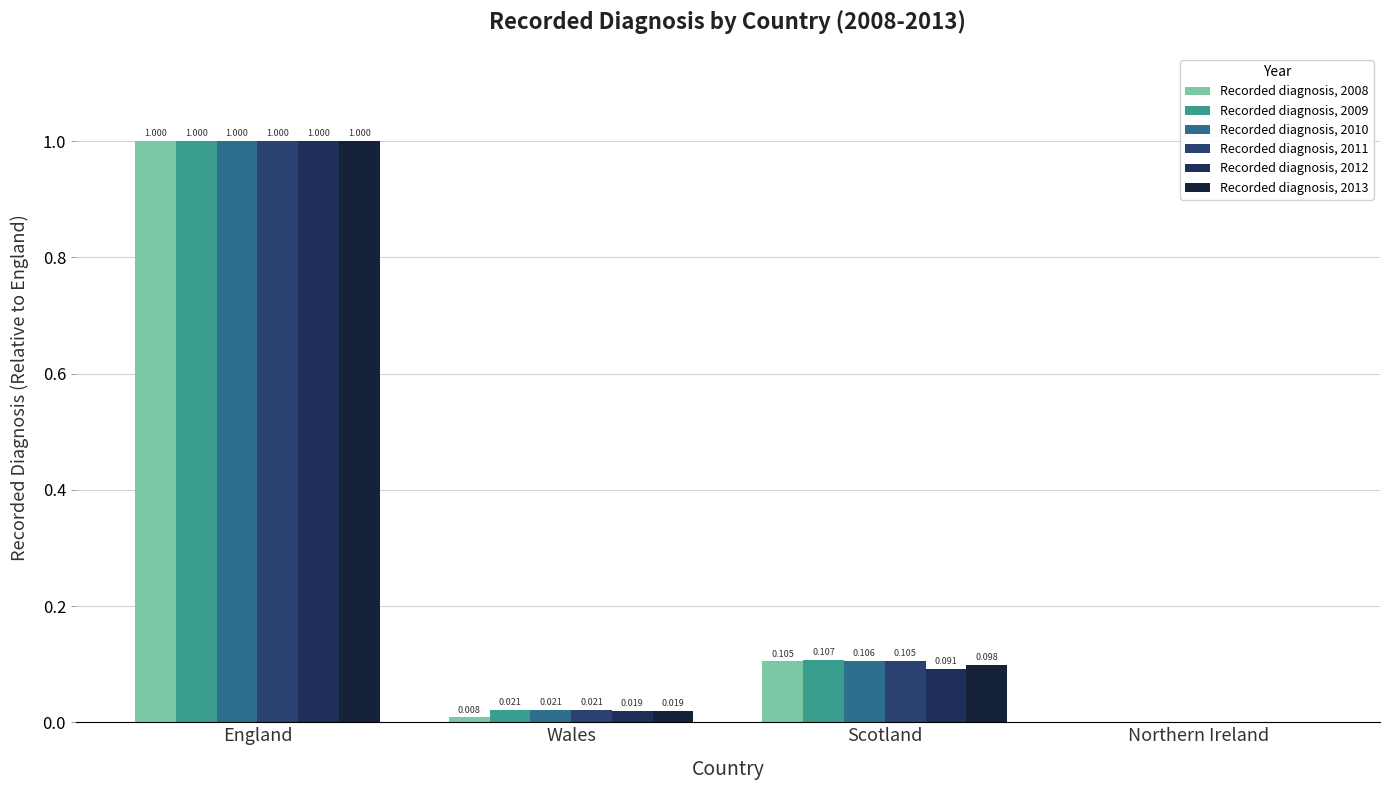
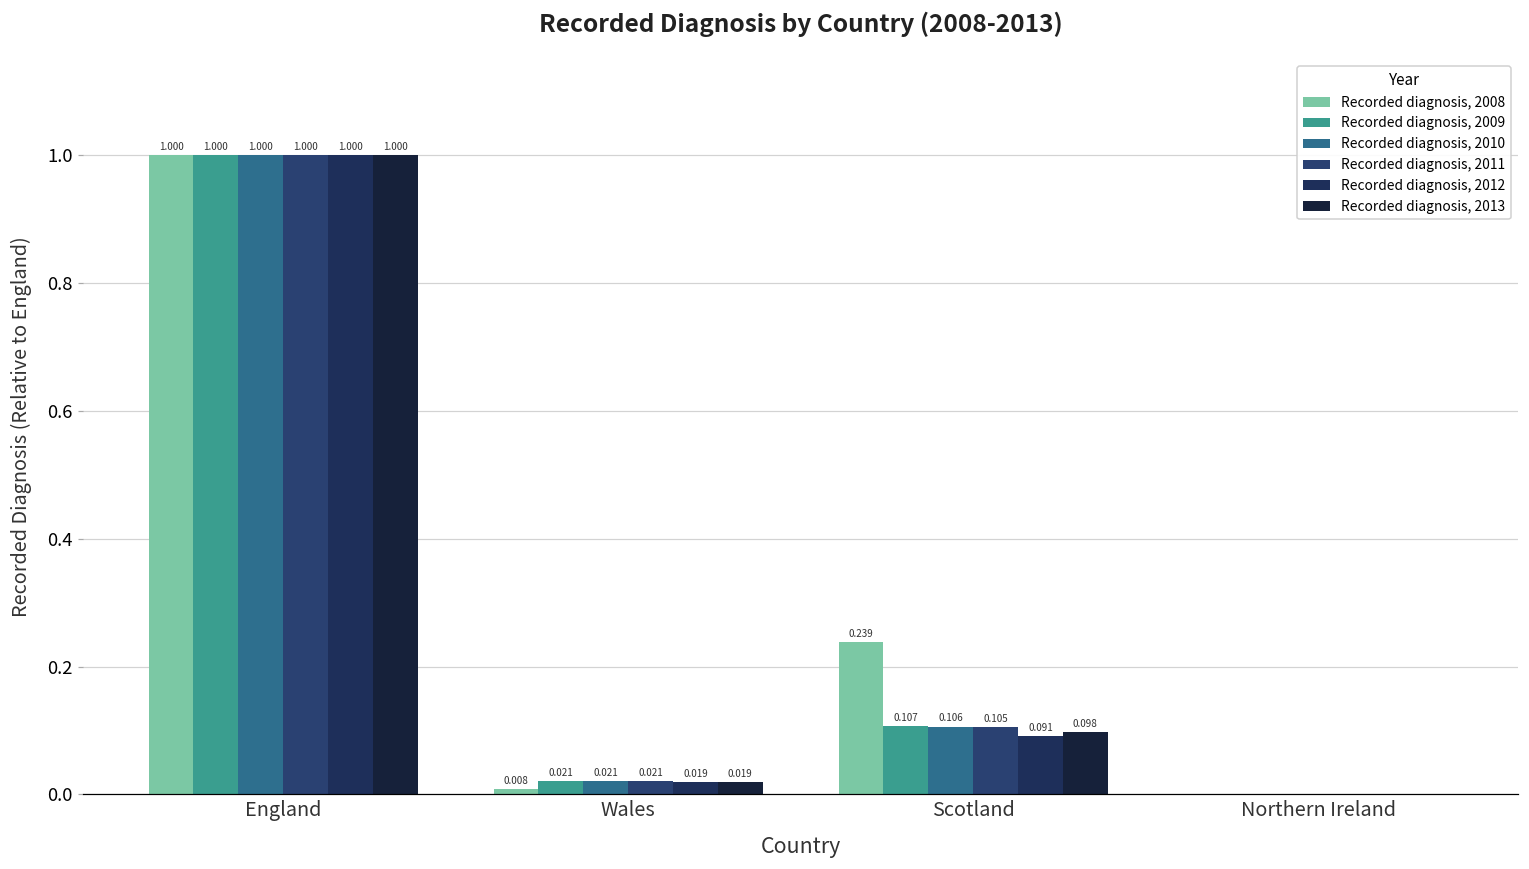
Recorded diagnosis, 2008, Scotland: 0.105 -> 0.239
